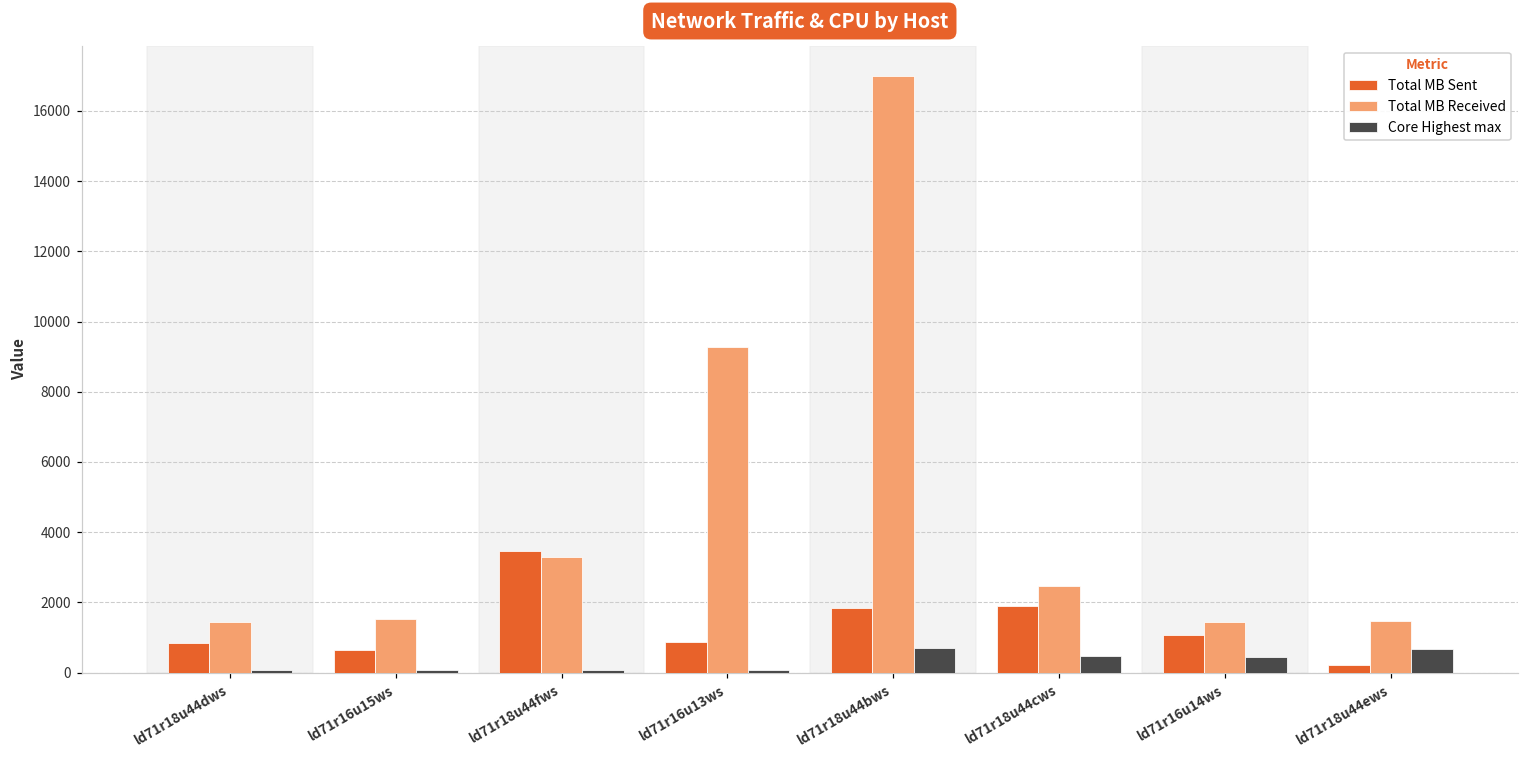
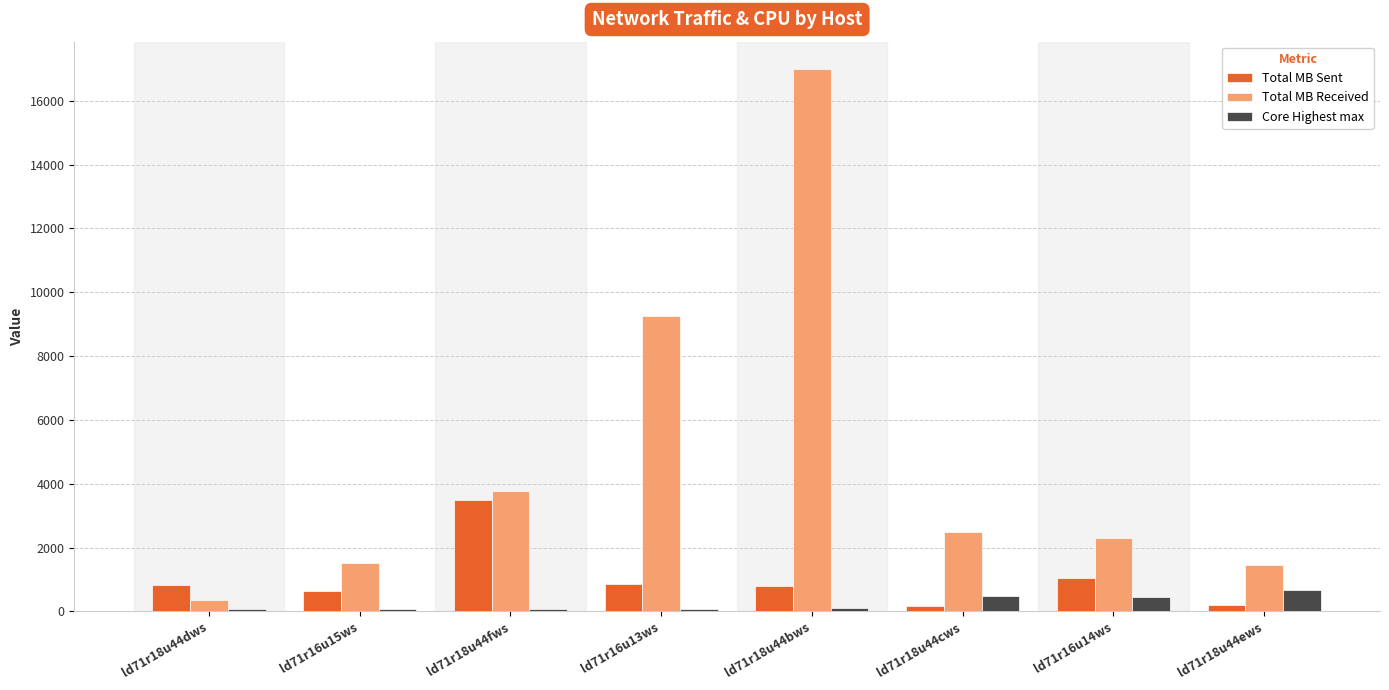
Total MB Received, ld71r18u44dws: 1400 -> 400
Total MB Received, ld71r18u44fws: 3300 -> 3800
Total MB Sent, ld71r18u44bws: 1800 -> 800
Core Highest max, ld71r18u44bws: 700 -> 100
Total MB Sent, ld71r18u44cws: 1900 -> 200
Total MB Received, ld71r16u14ws: 1400 -> 2300
